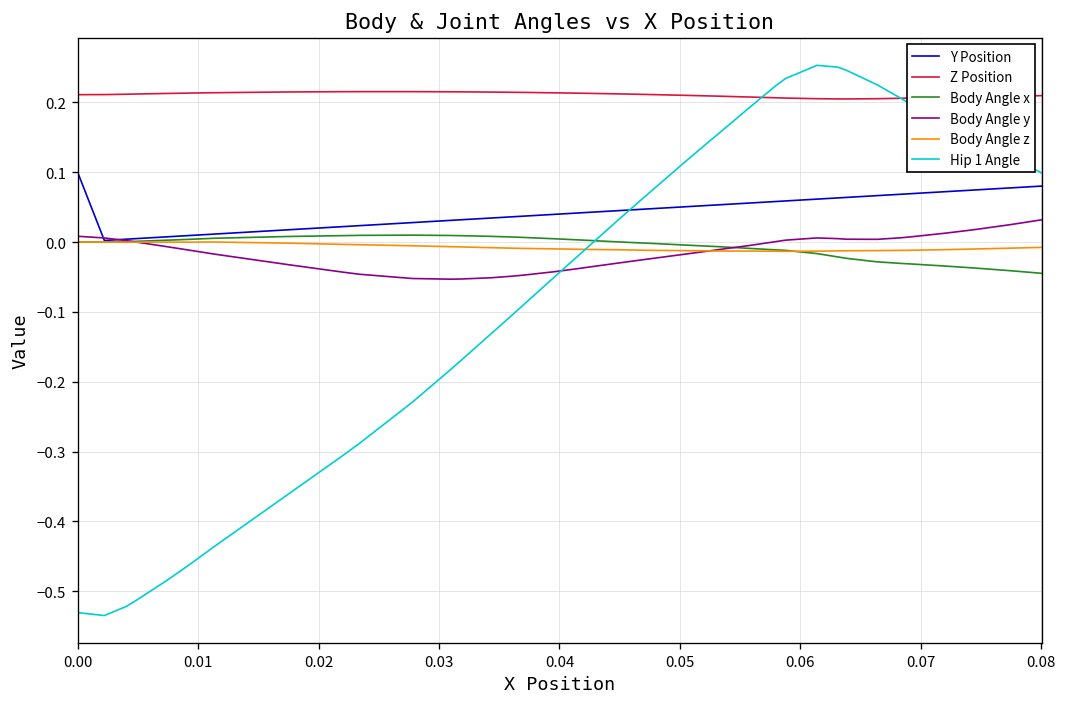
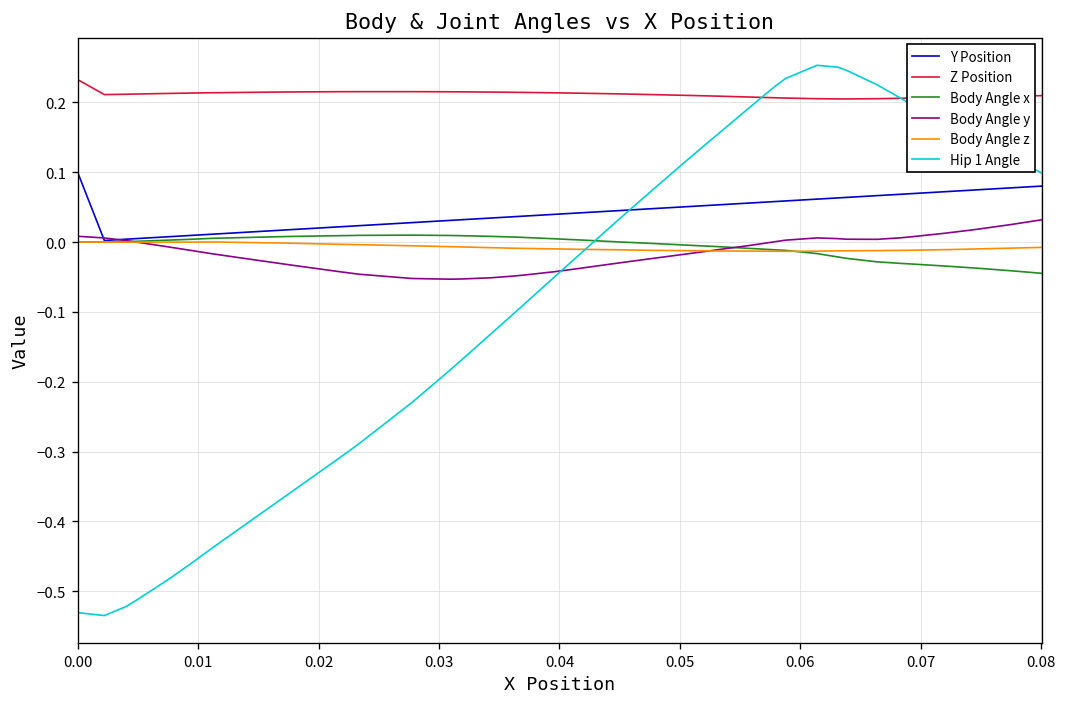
Z Position, 0.00: 0.21 -> 0.23
